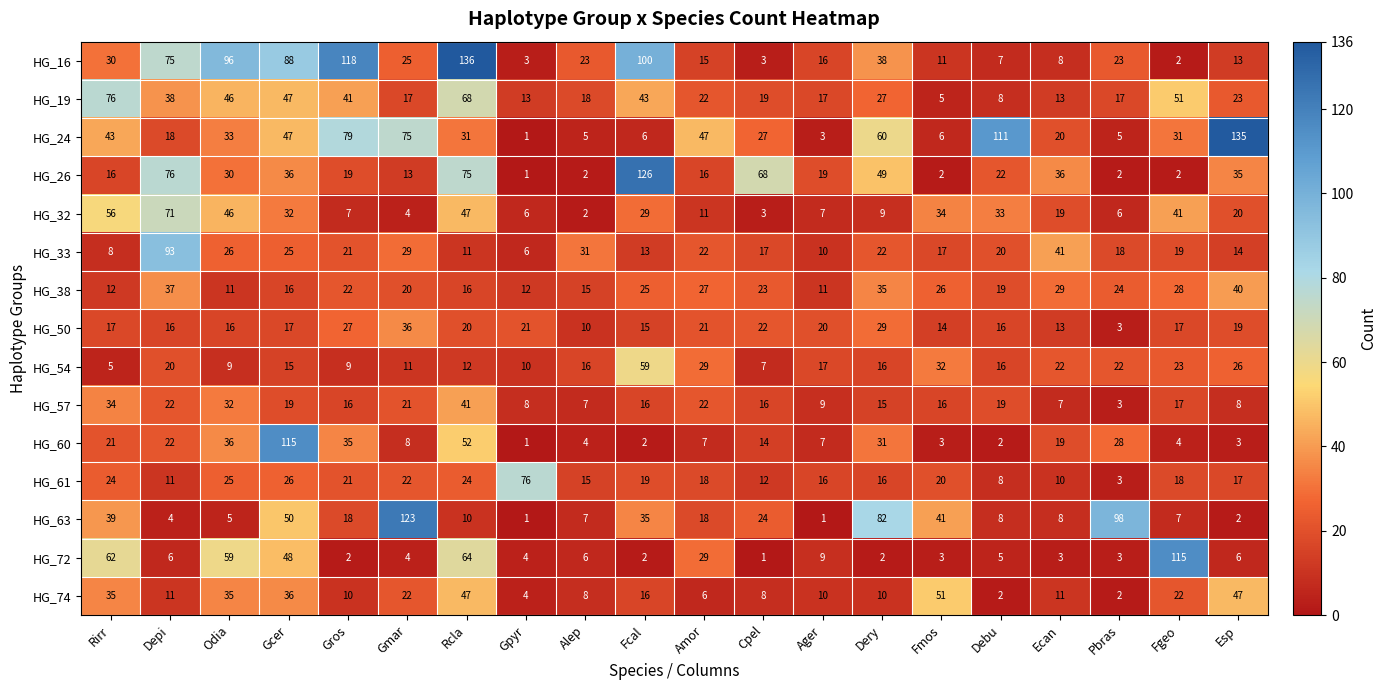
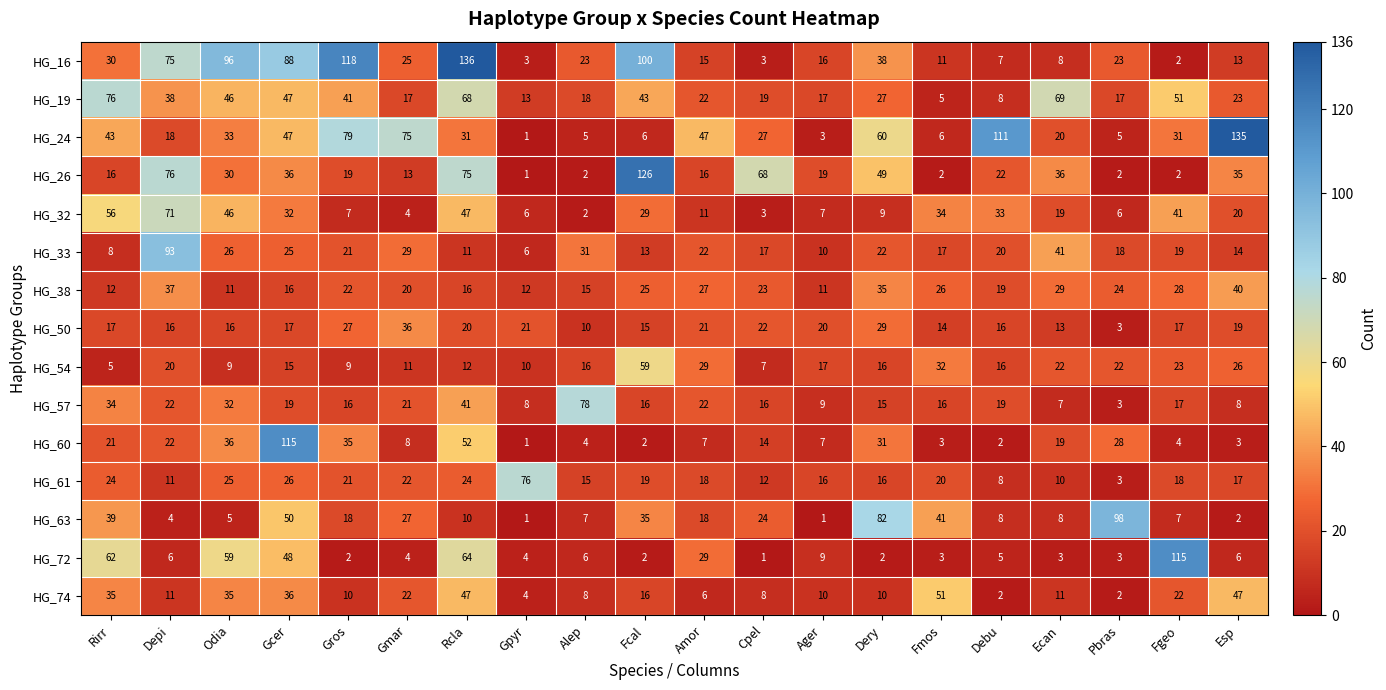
HG_19, Ecan: 13 -> 69
HG_57, Alep: 7 -> 78
HG_63, Gmar: 123 -> 27
